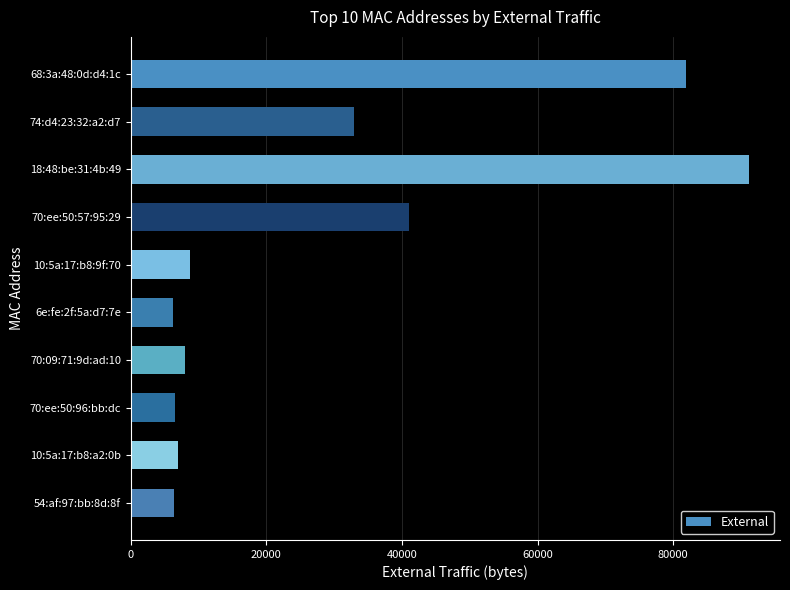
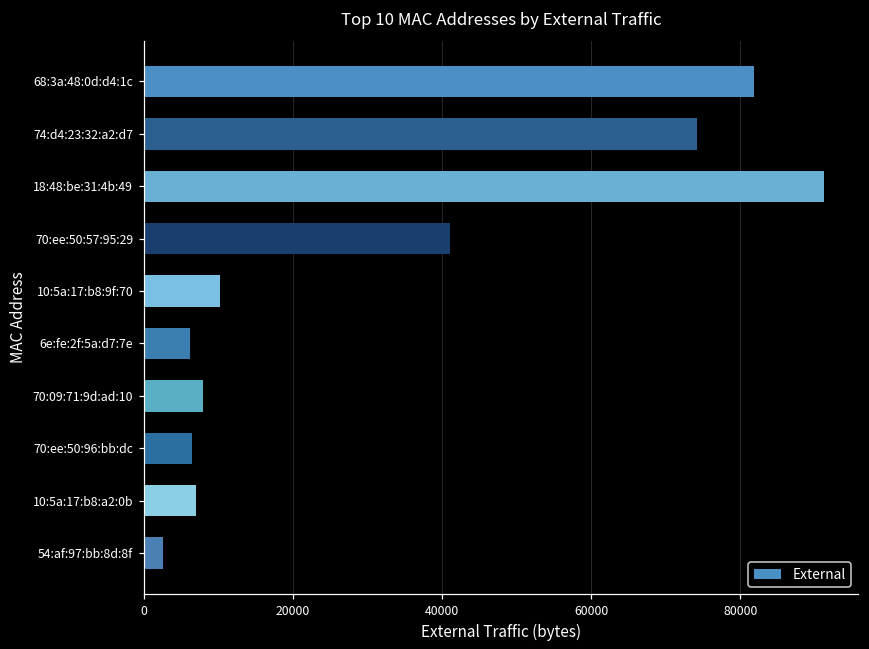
74:d4:23:32:a2:d7: 33000 -> 74000
10:5a:17:b8:9f:70: 9000 -> 10000
54:af:97:bb:8d:8f: 6000 -> 3000
